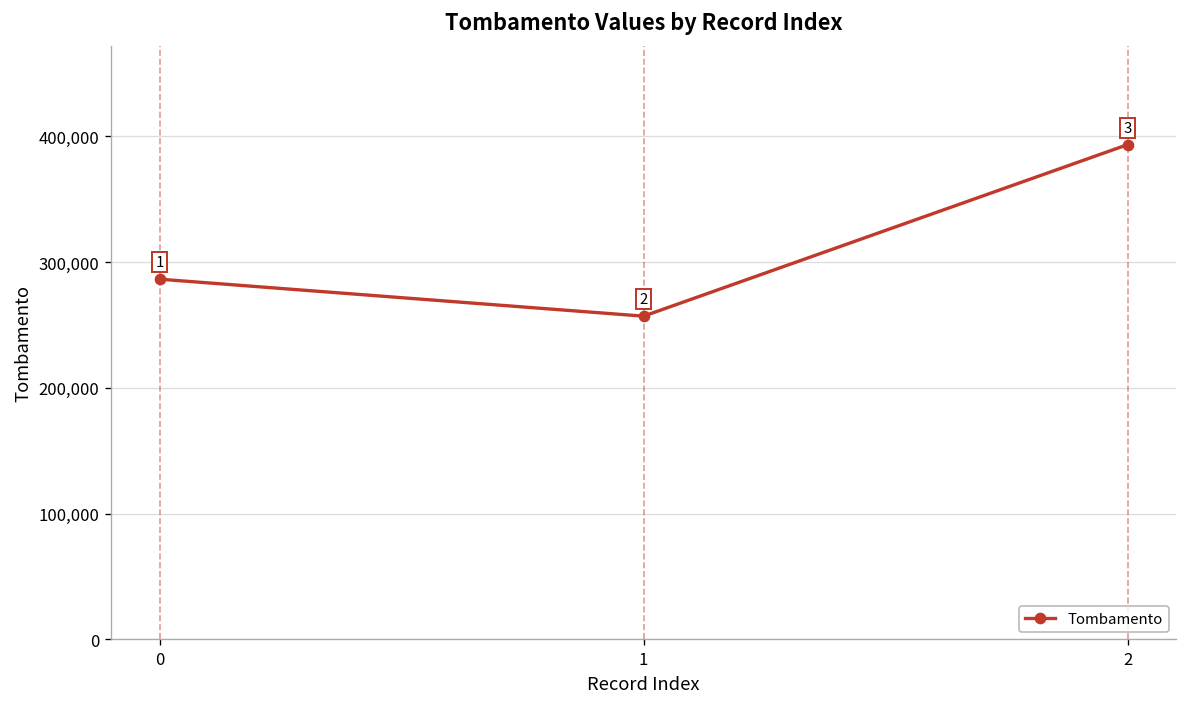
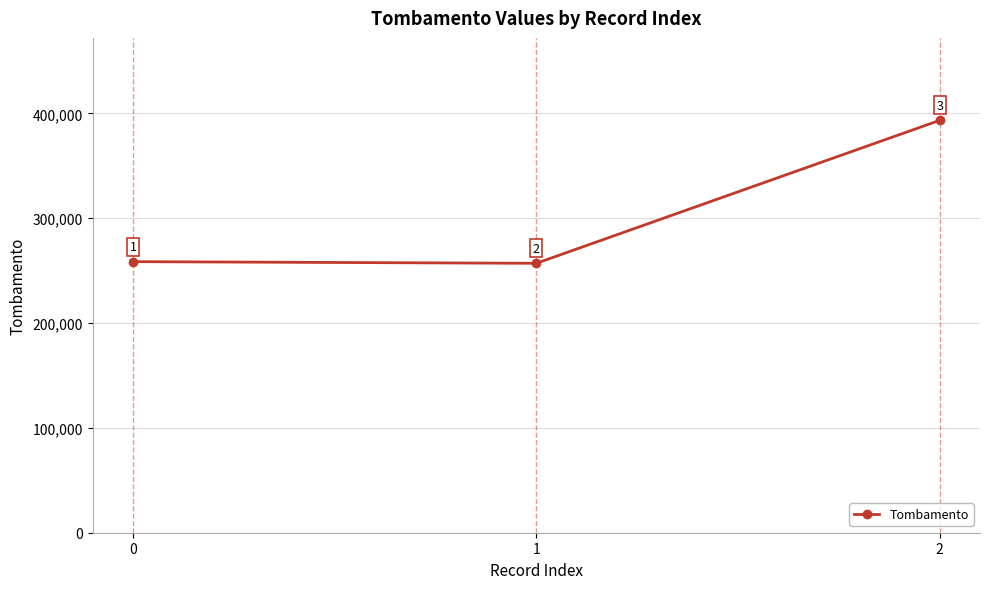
0: 286,000 -> 259,000
